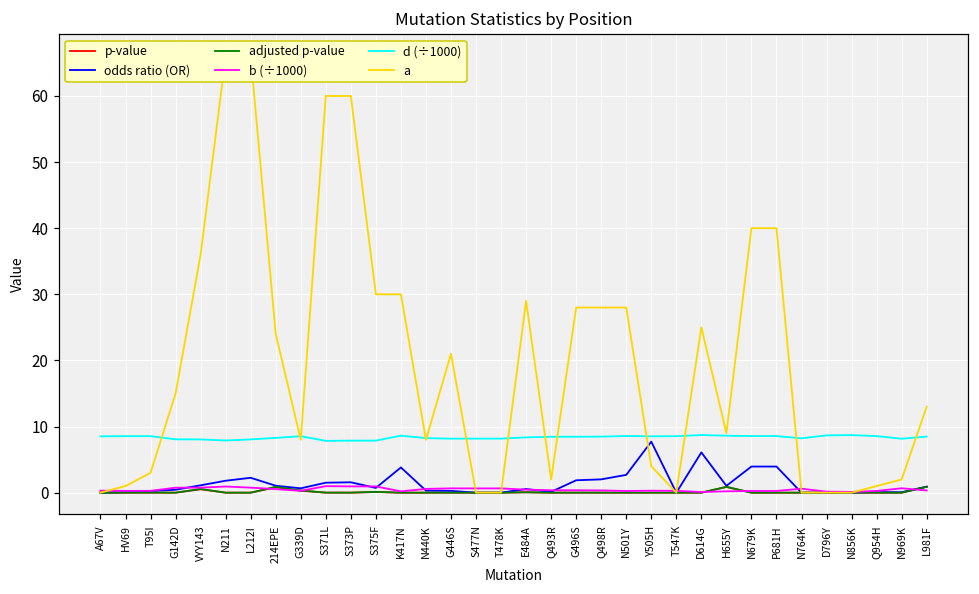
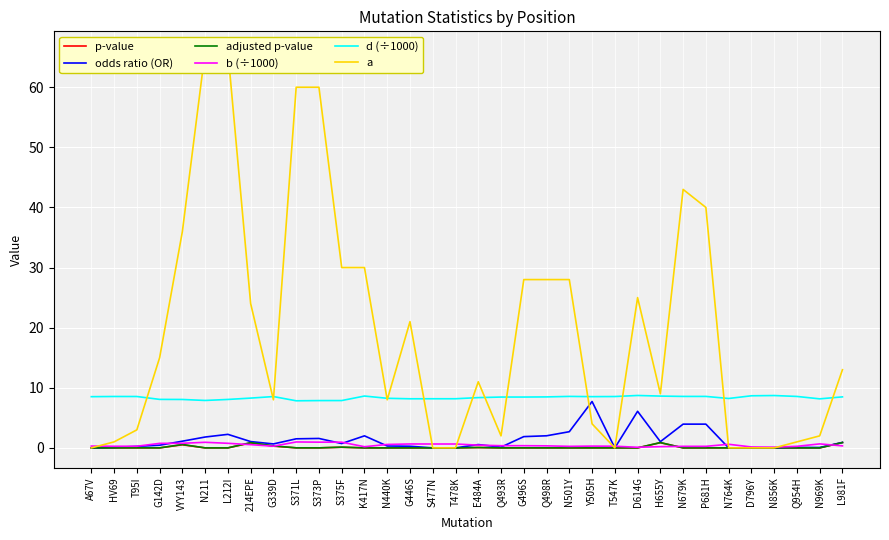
odds ratio (OR), K417N: 4 -> 2
a, E484A: 29 -> 11
a, N679K: 40 -> 43
